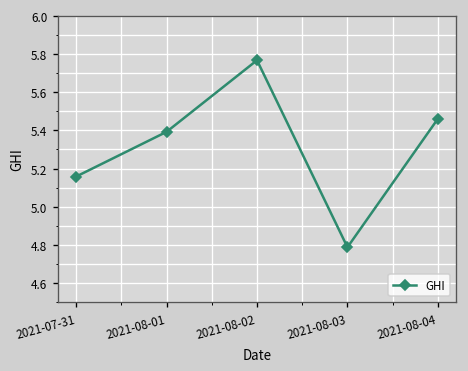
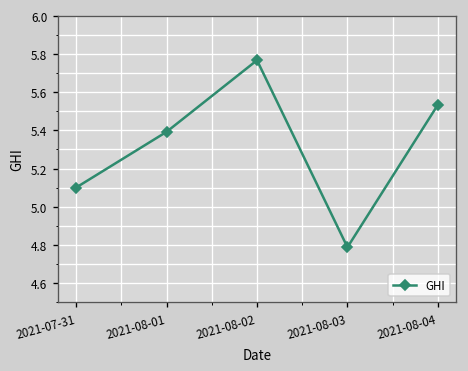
2021-07-31: 5.16 -> 5.10
2021-08-04: 5.46 -> 5.53
